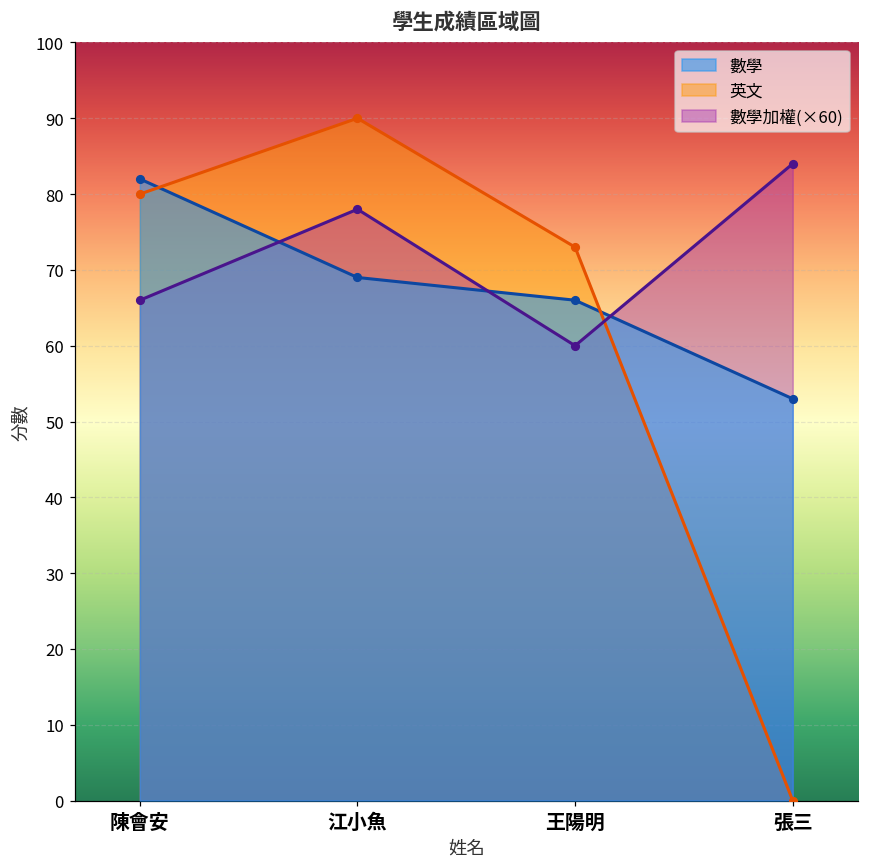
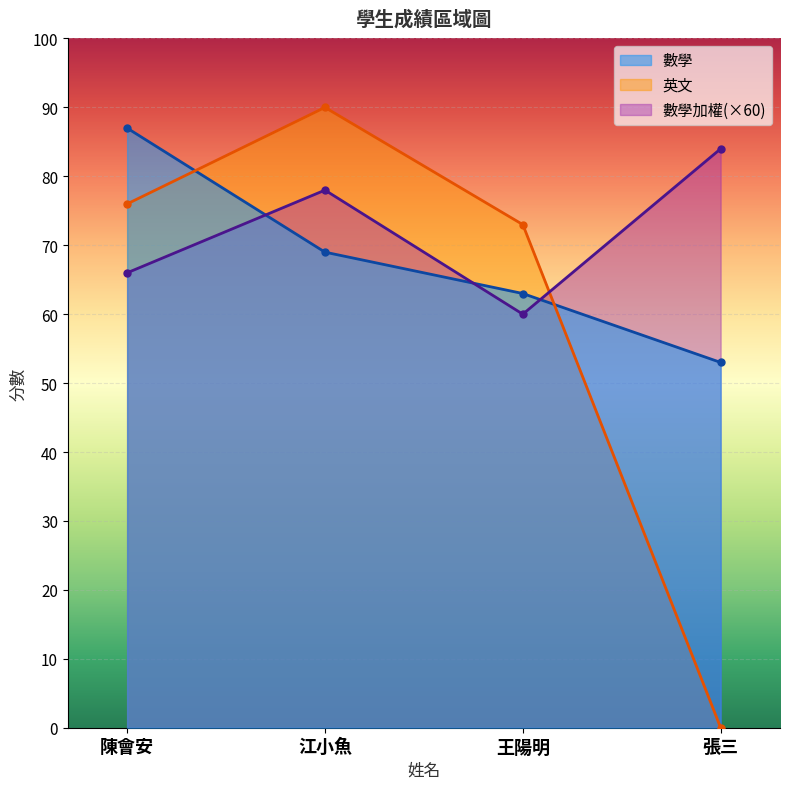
數學, 陳會安: 82 -> 87
英文, 陳會安: 80 -> 76
數學, 王陽明: 66 -> 63
